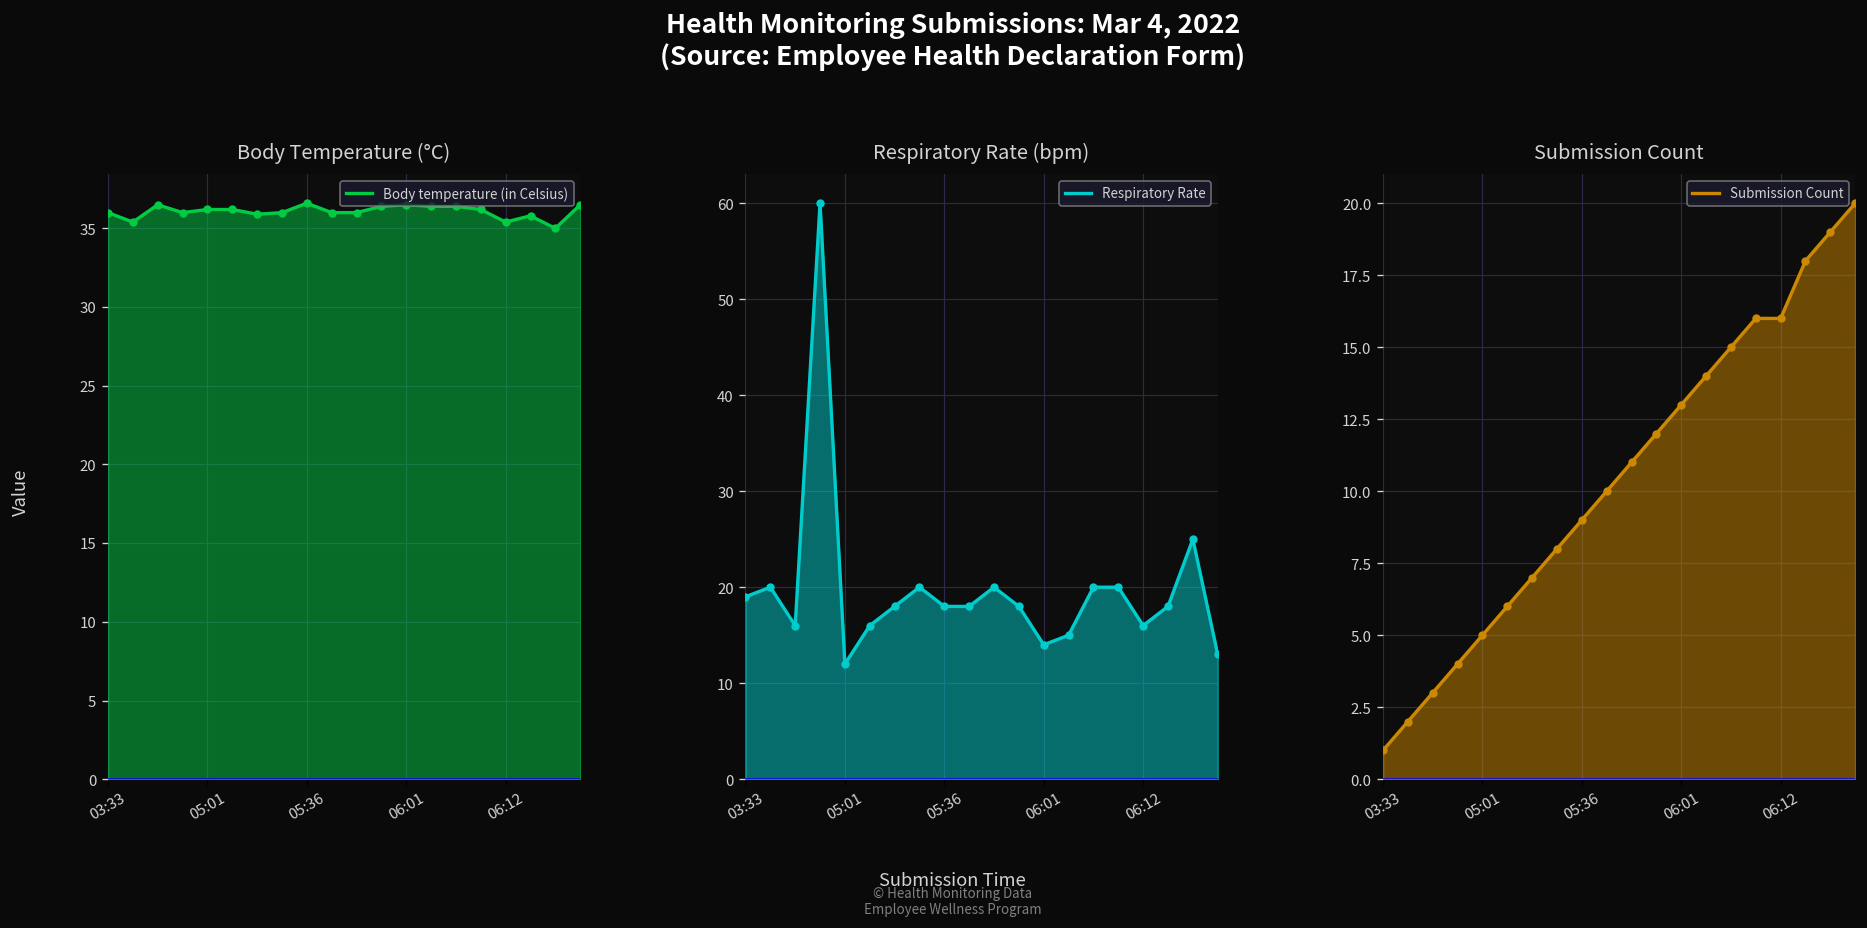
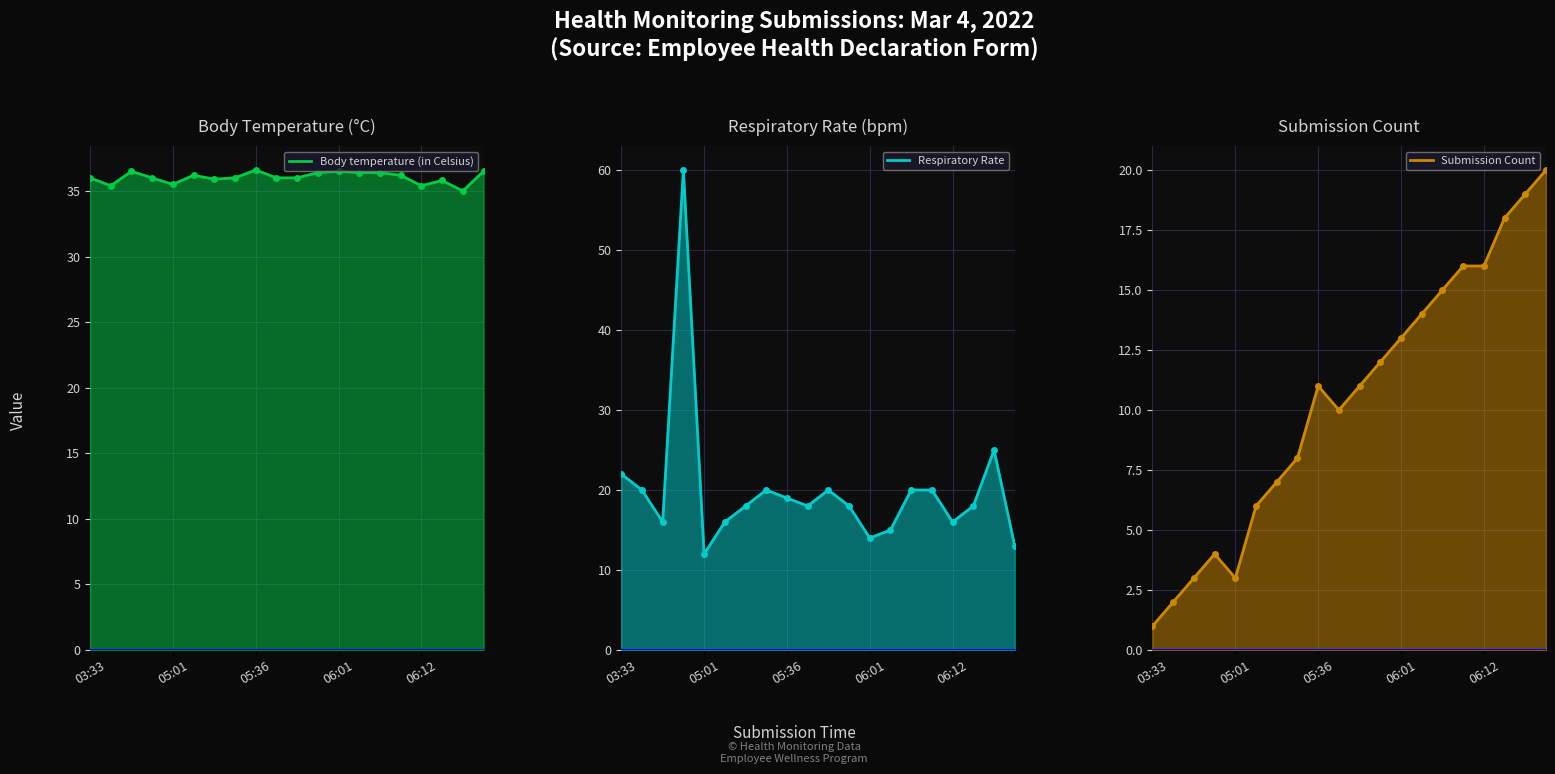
Body Temperature (°C), 05:01: 36.2 -> 35.5
Respiratory Rate (bpm), 03:33: 19 -> 22
Respiratory Rate (bpm), 05:36: 18 -> 19
Submission Count, 05:01: 5 -> 3
Submission Count, 05:36: 9 -> 11
